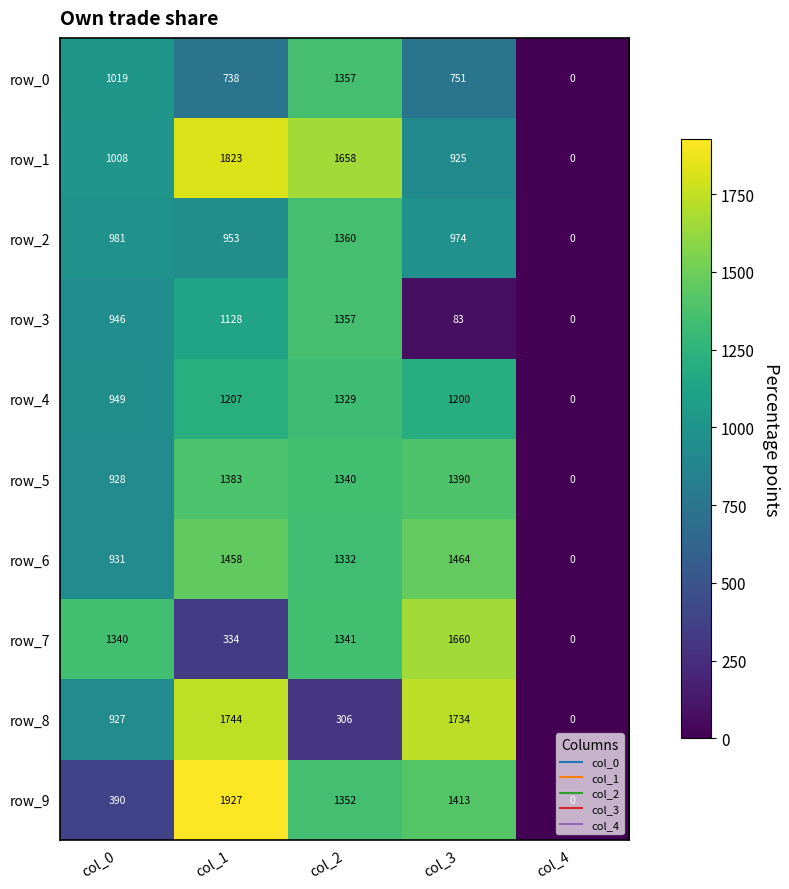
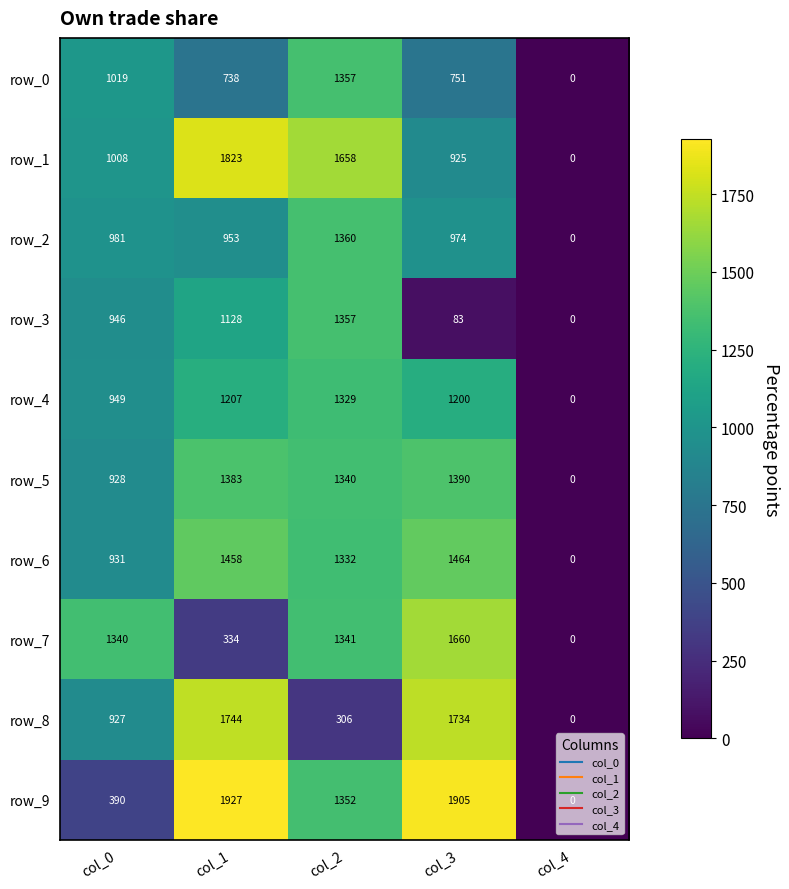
row_9, col_3: 1413 -> 1905
